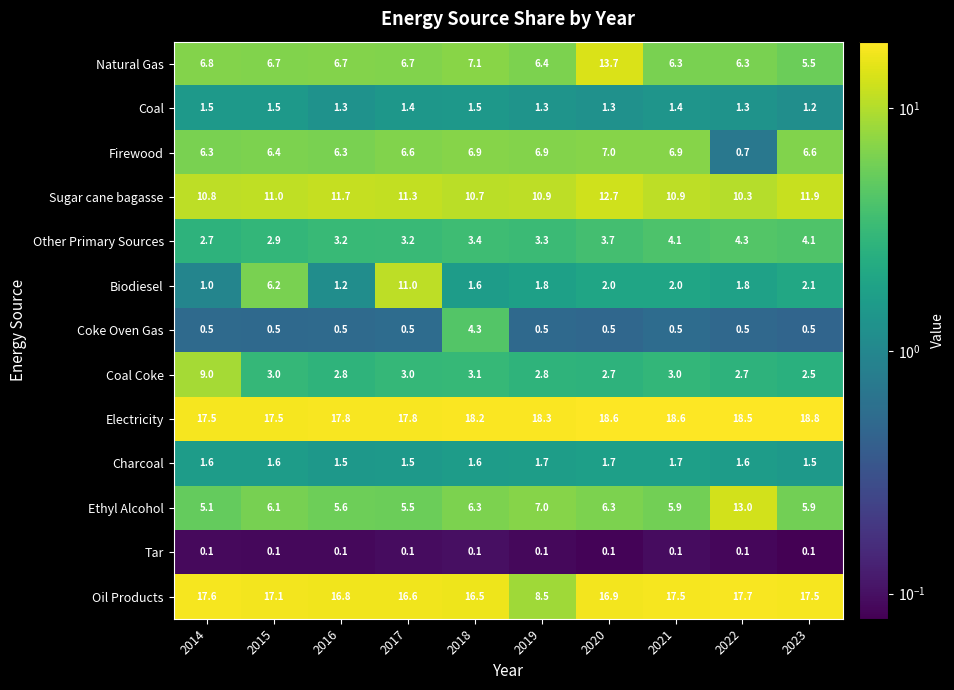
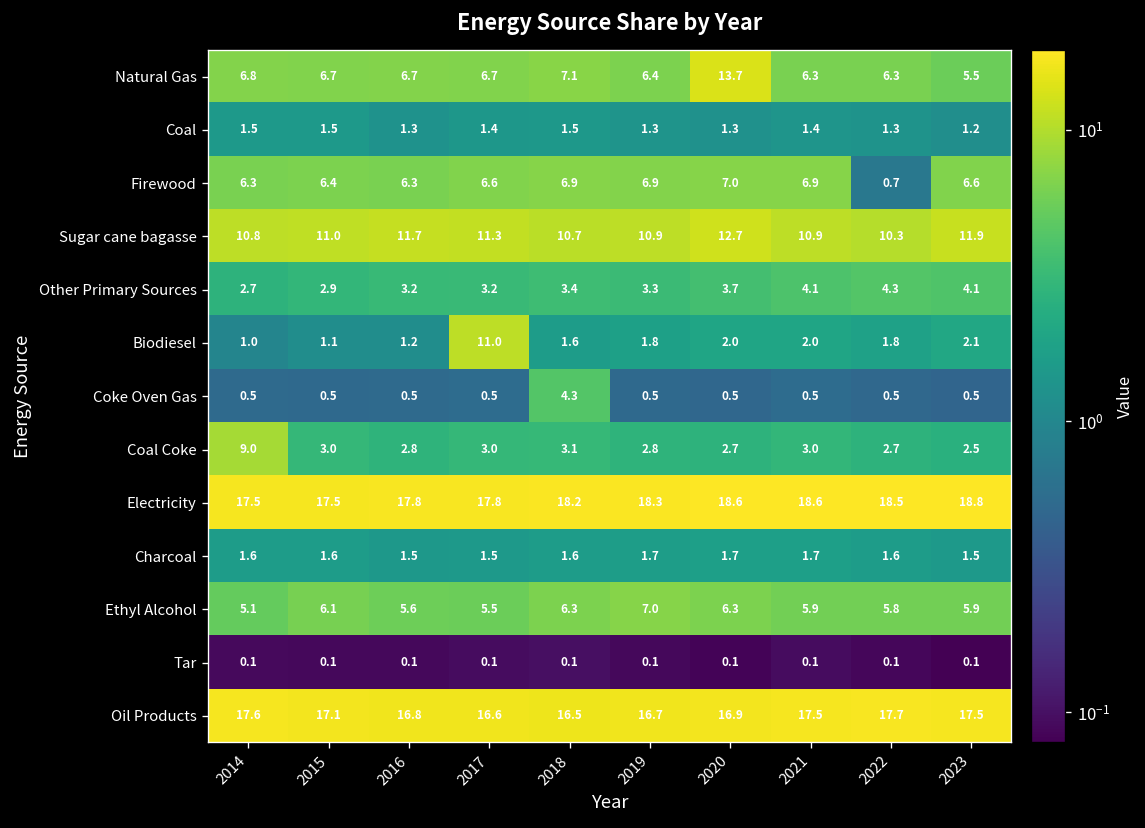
Biodiesel, 2015: 6.2 -> 1.1
Ethyl Alcohol, 2022: 13.0 -> 5.8
Oil Products, 2019: 8.5 -> 16.7
